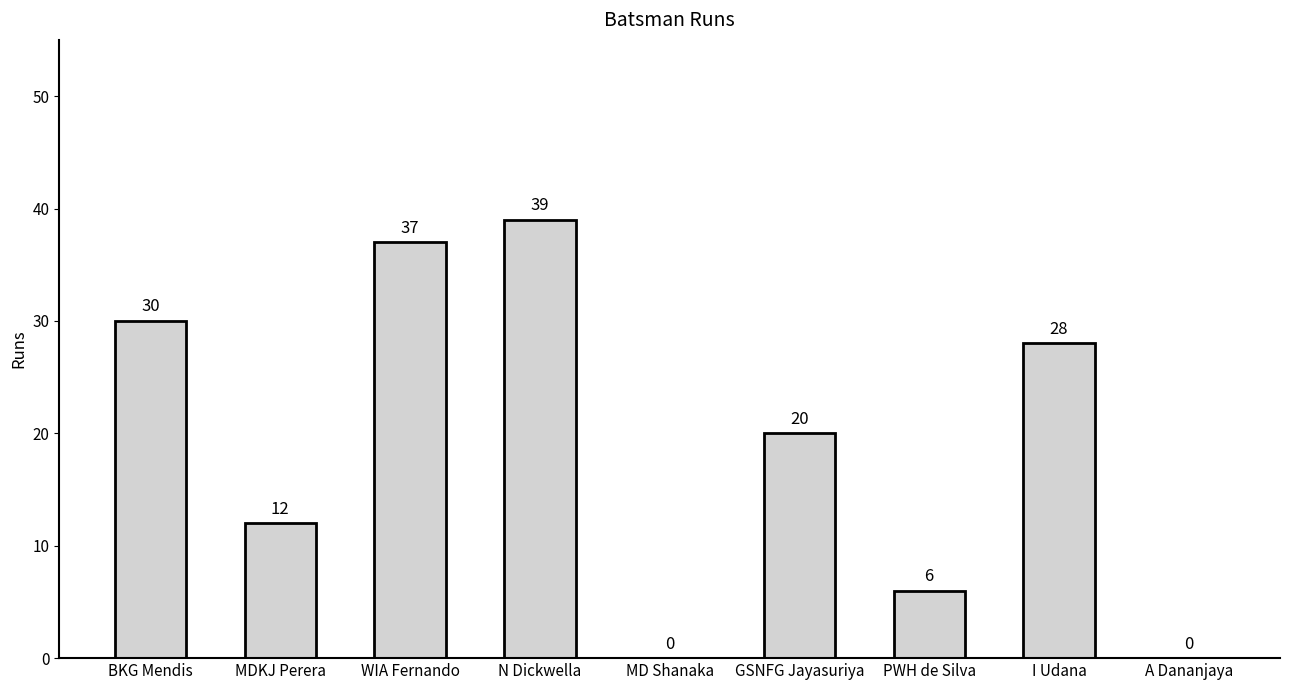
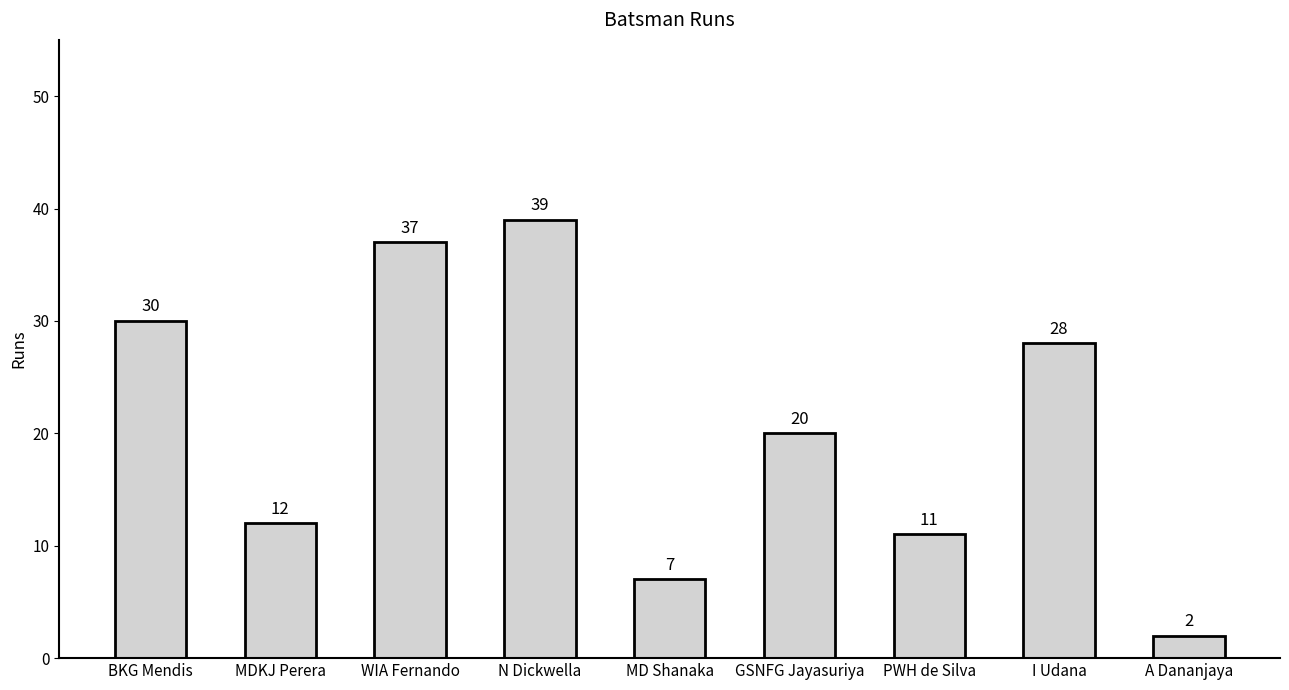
MD Shanaka: 0 -> 7
PWH de Silva: 6 -> 11
A Dananjaya: 0 -> 2
